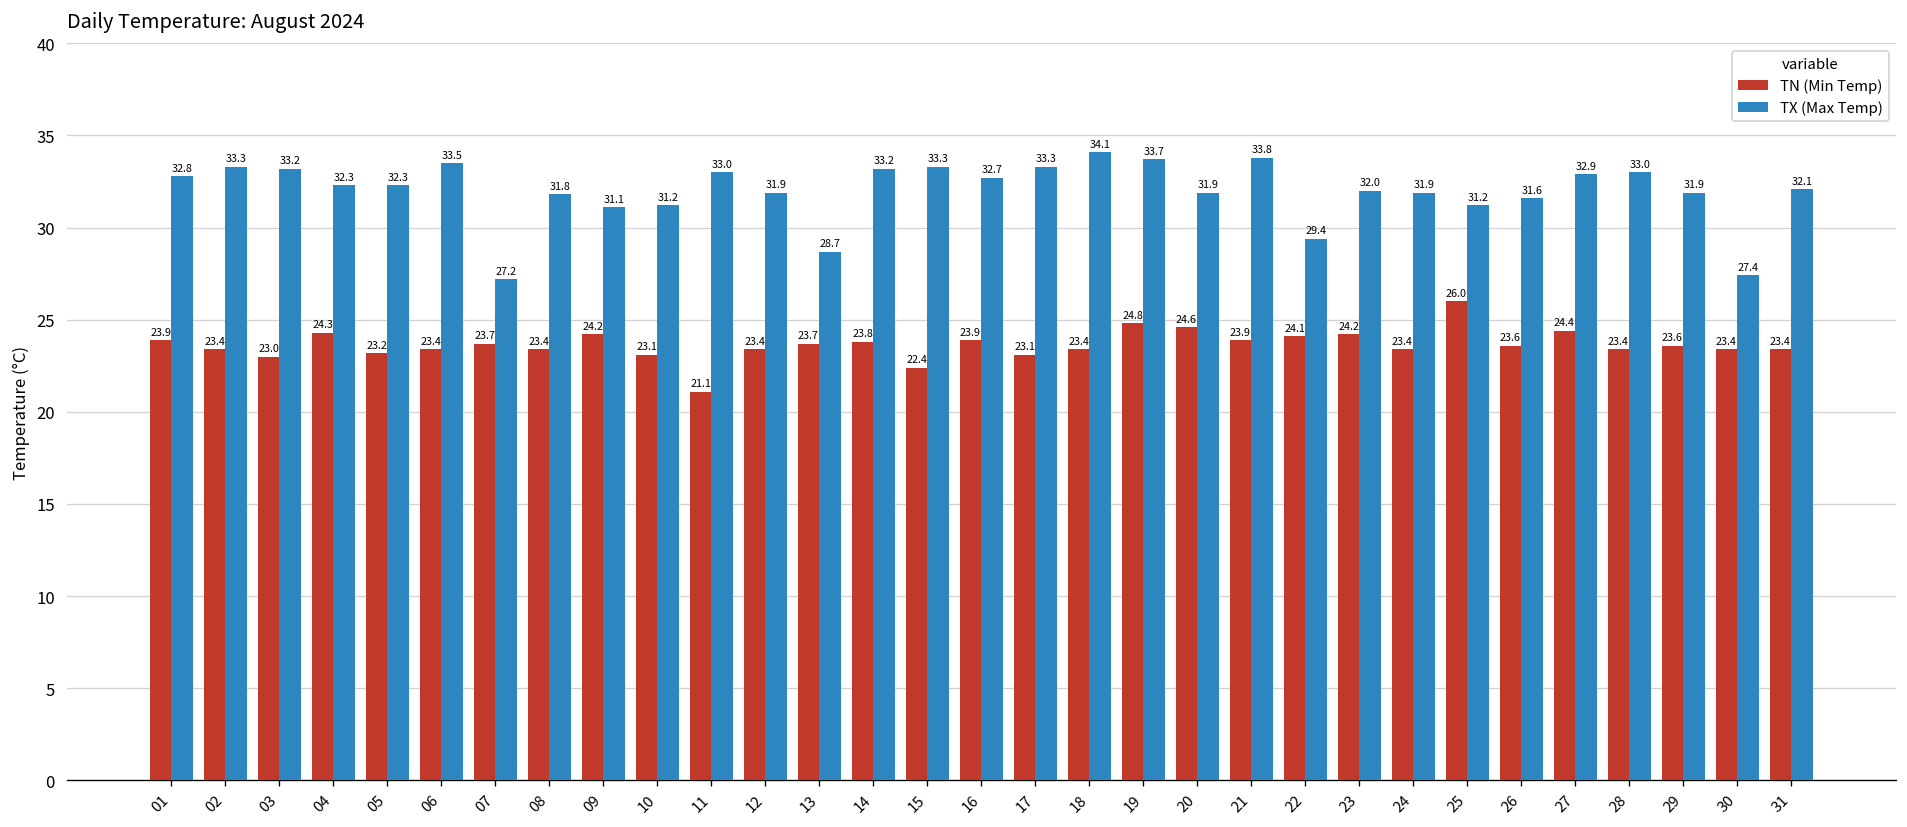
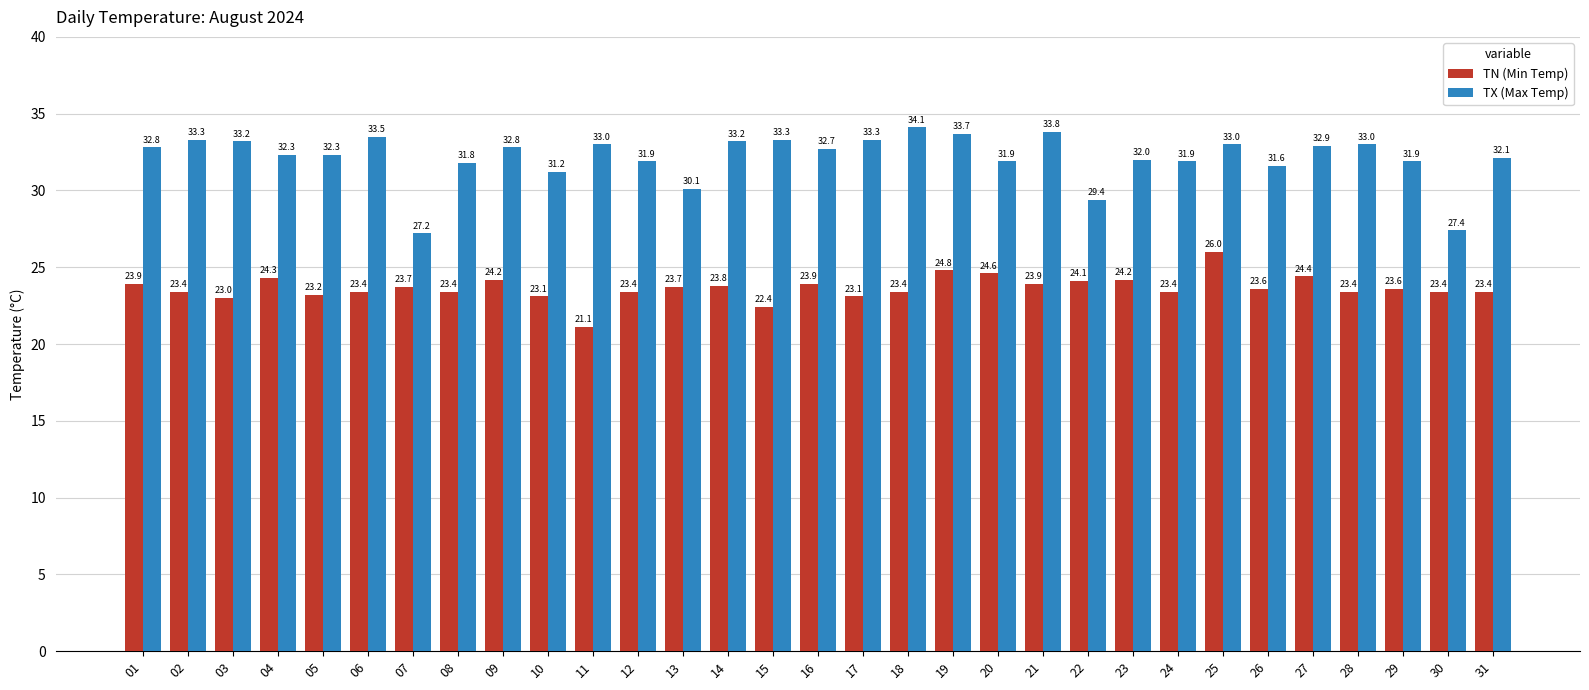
TX (Max Temp), 09: 31.1 -> 32.8
TX (Max Temp), 13: 28.7 -> 30.1
TX (Max Temp), 25: 31.2 -> 33.0
